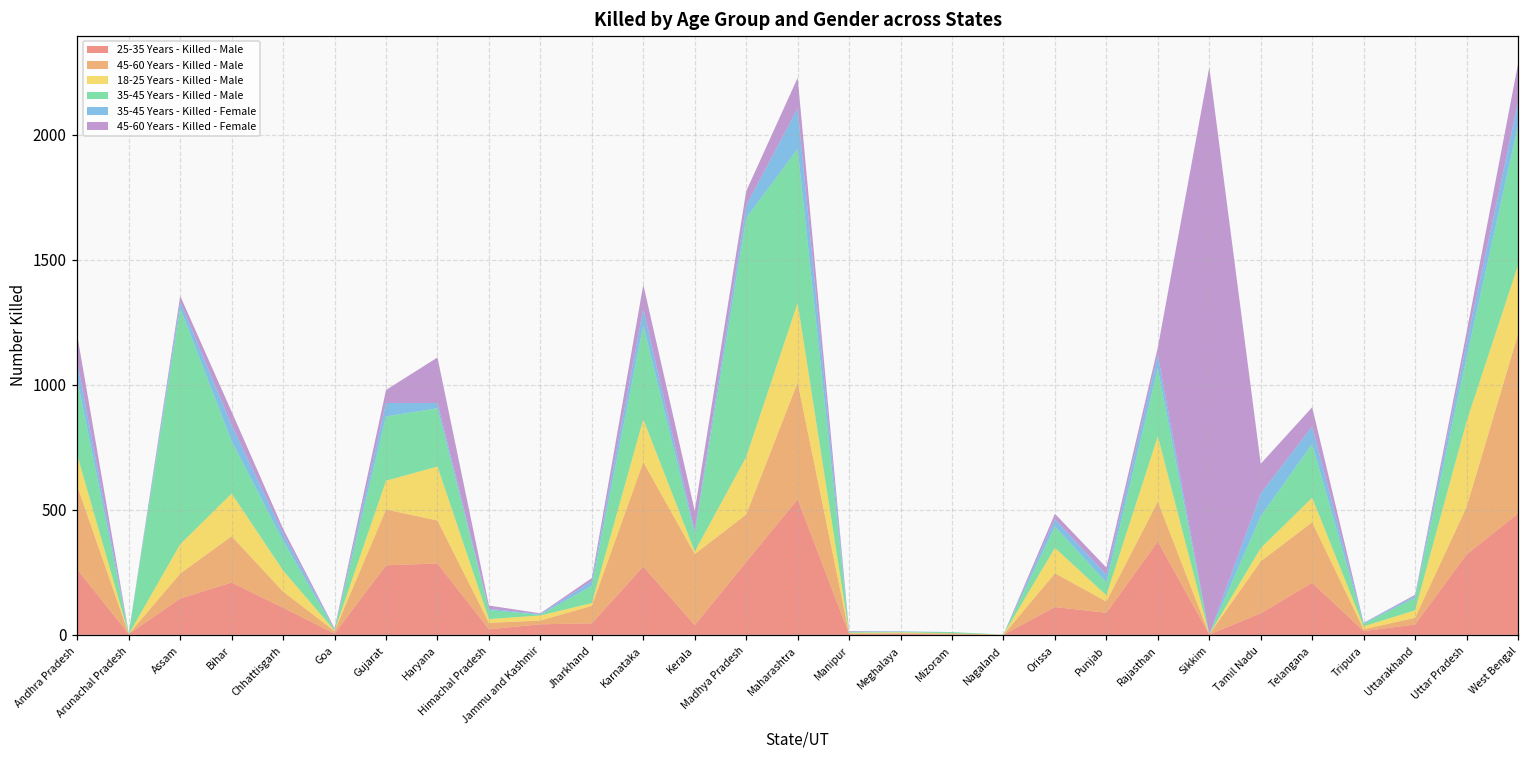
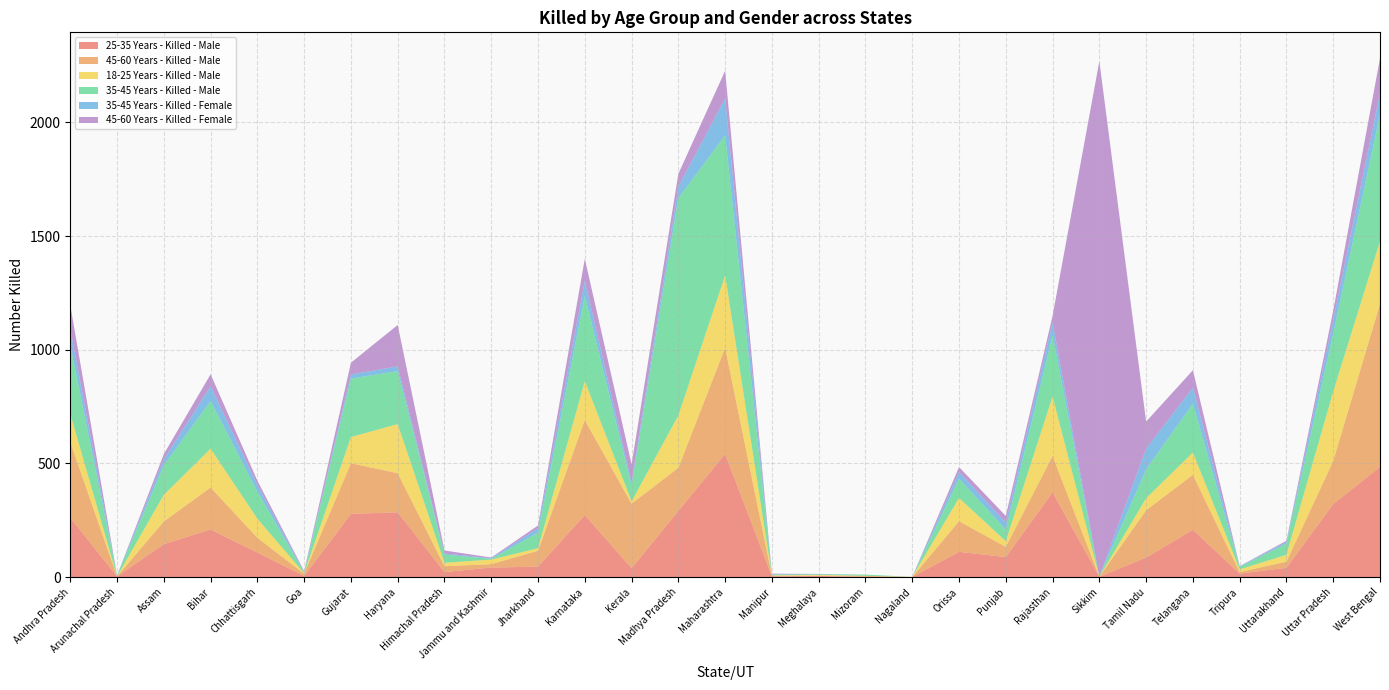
35-45 Years - Killed - Male, Assam: 940 -> 130
35-45 Years - Killed - Female, Gujarat: 50 -> 20
18-25 Years - Killed - Male, Uttar Pradesh: 340 -> 310
